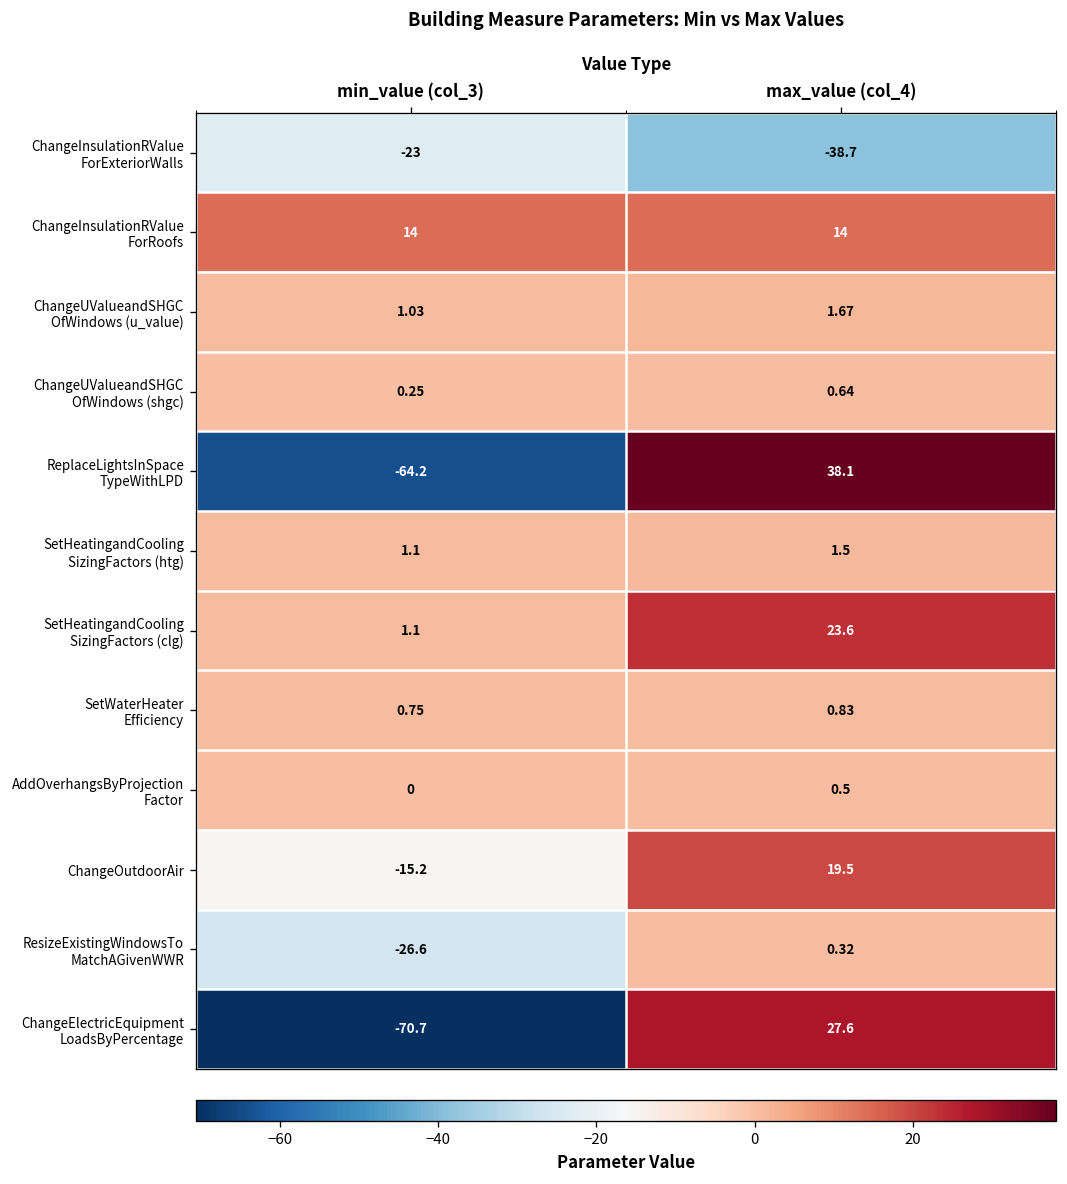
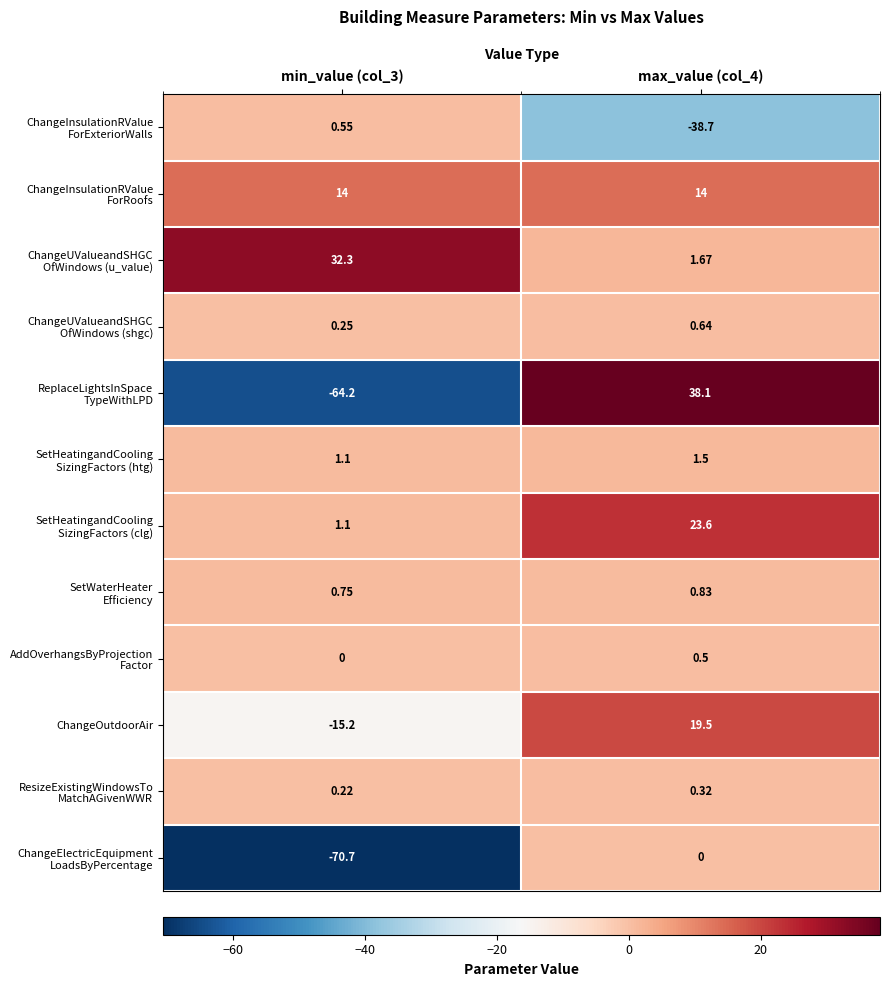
ChangeInsulationRValue ForExteriorWalls, min_value (col_3): -23 -> 0.55
ChangeUValueandSHGC OfWindows (u_value), min_value (col_3): 1.03 -> 32.3
ResizeExistingWindowsTo MatchAGivenWWR, min_value (col_3): -26.6 -> 0.22
ChangeElectricEquipment LoadsByPercentage, max_value (col_4): 27.6 -> 0
